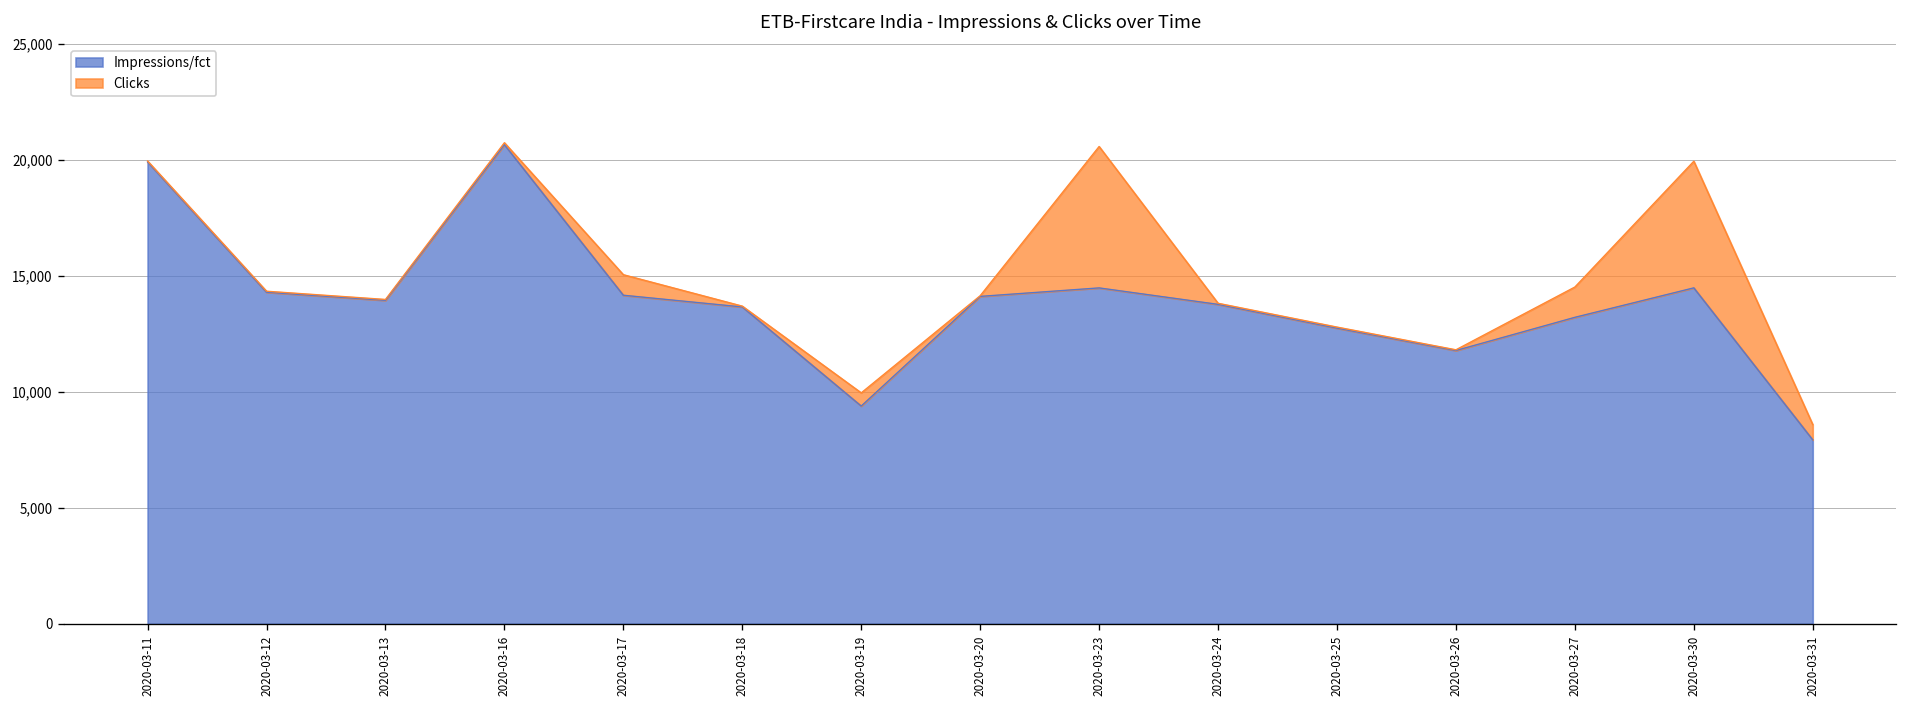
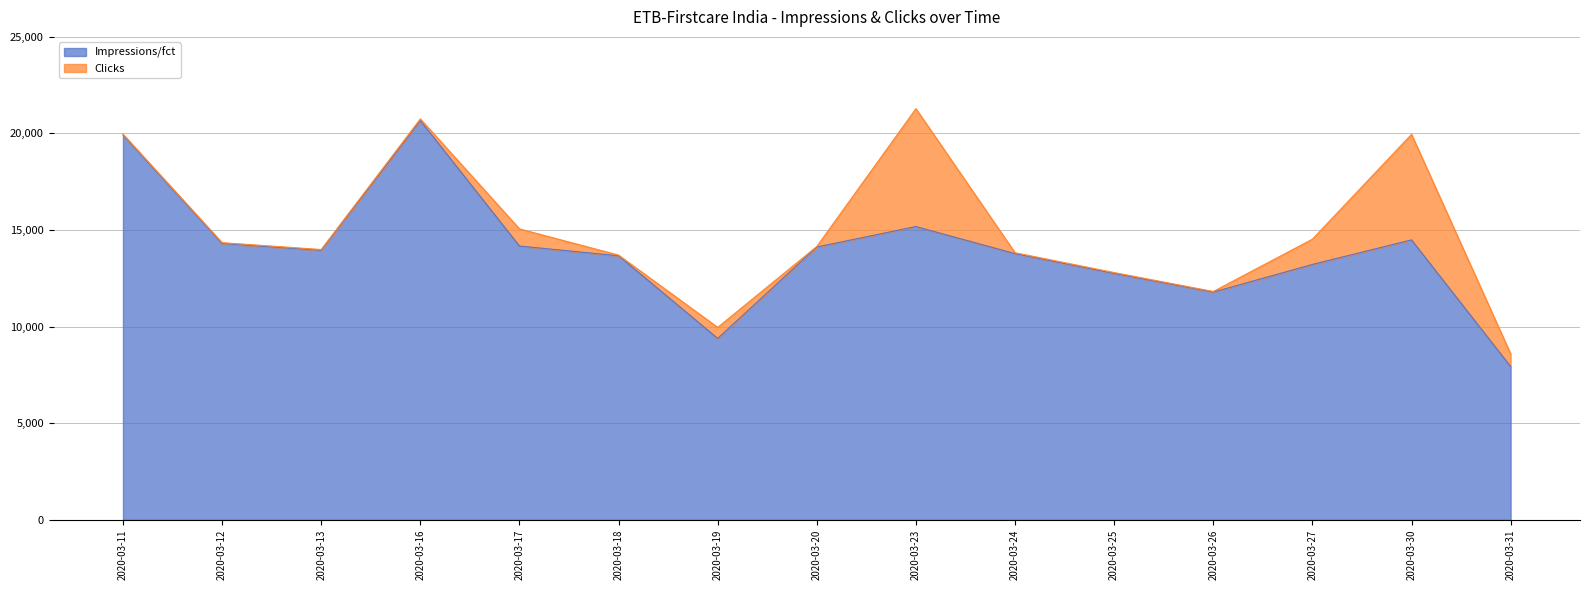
Impressions/fct, 2020-03-23: 14,500 -> 15,200
